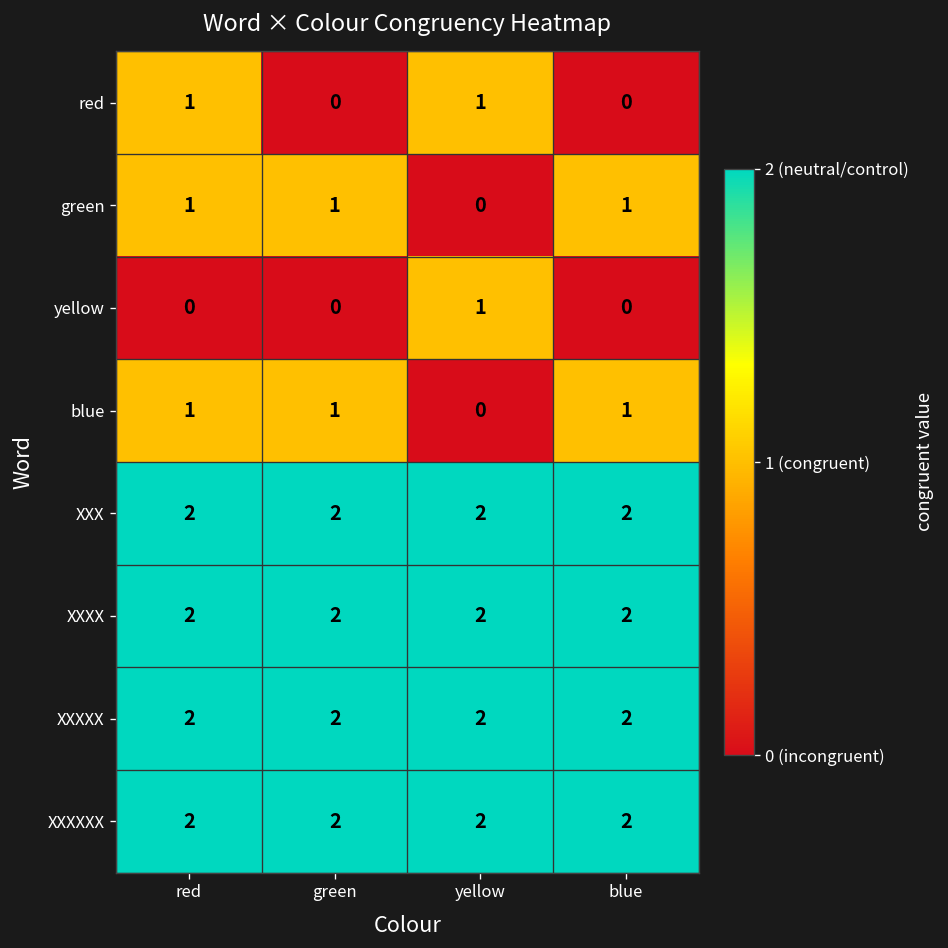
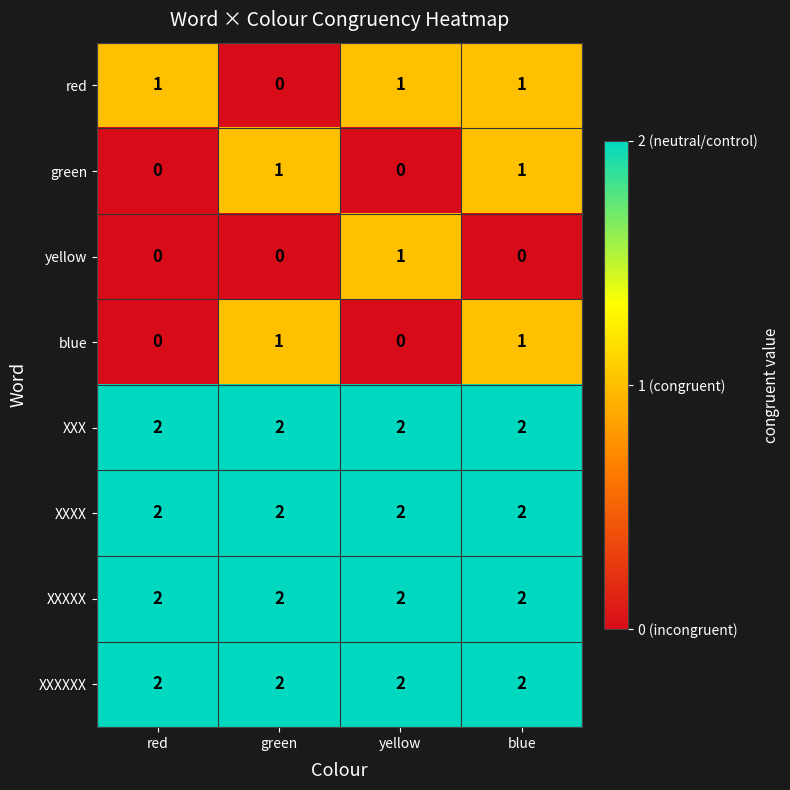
red, blue: 0 -> 1
green, red: 1 -> 0
blue, red: 1 -> 0
